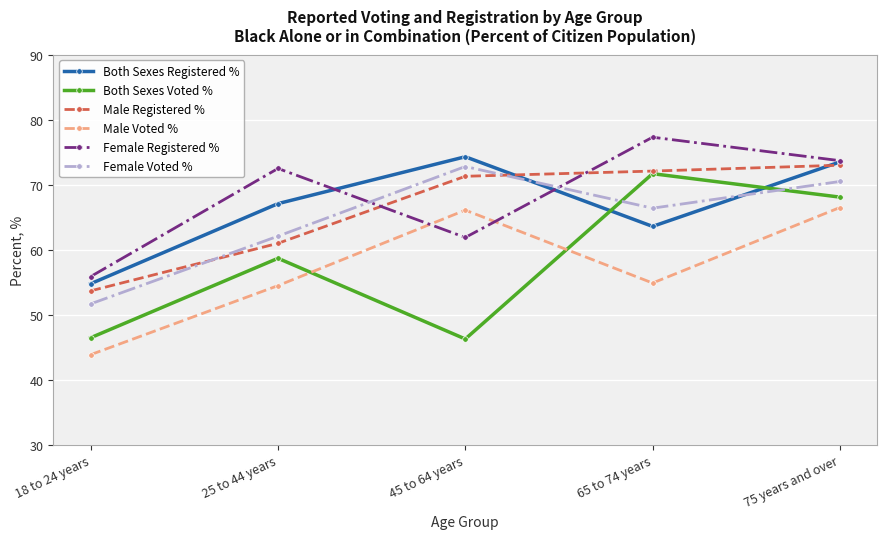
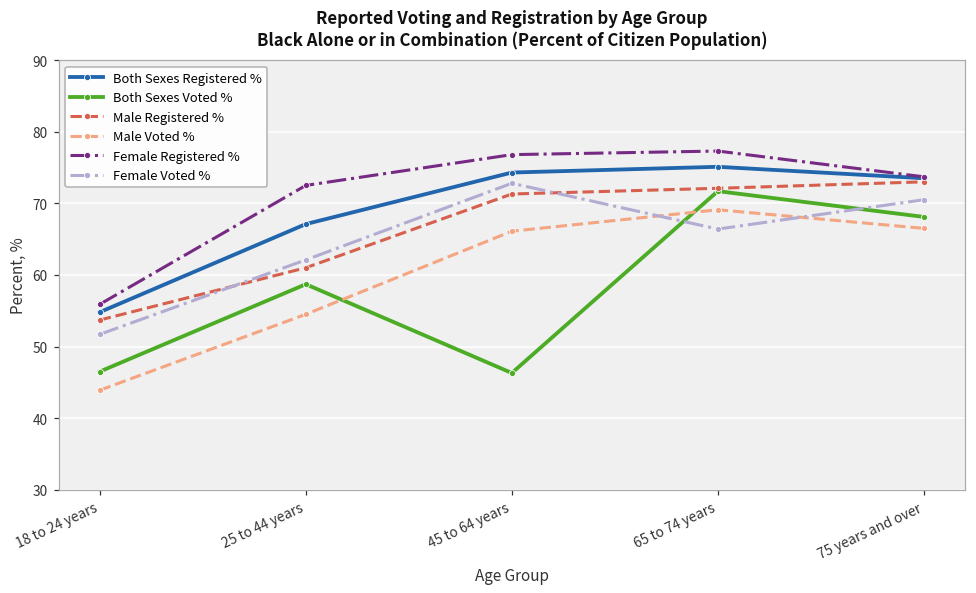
Female Registered %, 45 to 64 years: 62 -> 77
Both Sexes Registered %, 65 to 74 years: 64 -> 75
Male Voted %, 65 to 74 years: 55 -> 69
